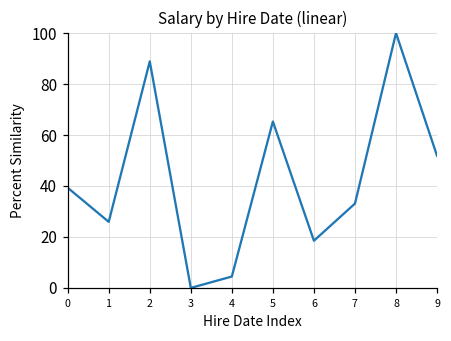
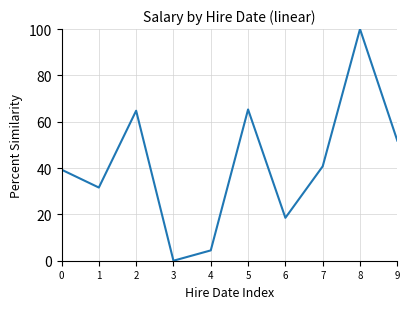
1: 26 -> 32
2: 89 -> 65
7: 33 -> 41
